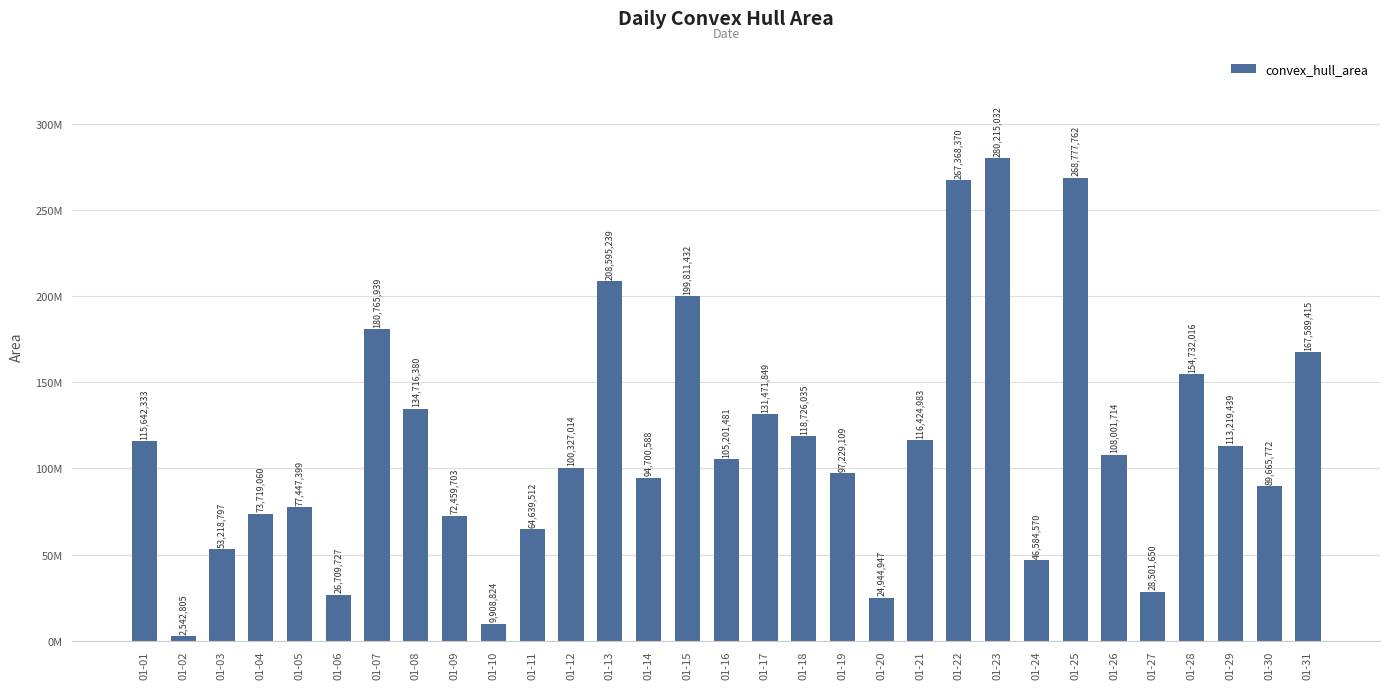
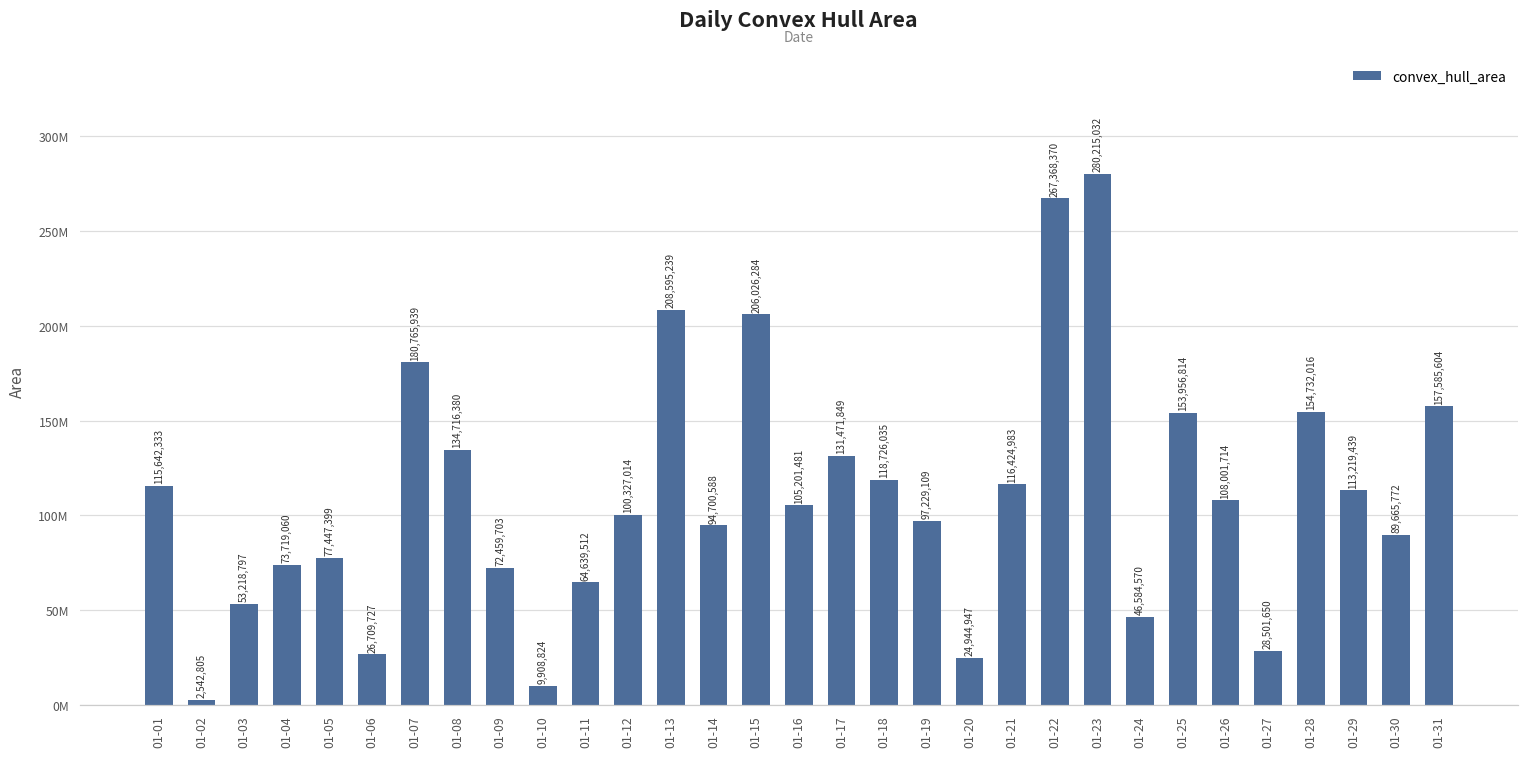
01-15: 199,811,432 -> 206,026,284
01-25: 268,777,762 -> 153,956,814
01-31: 167,589,415 -> 157,585,604
